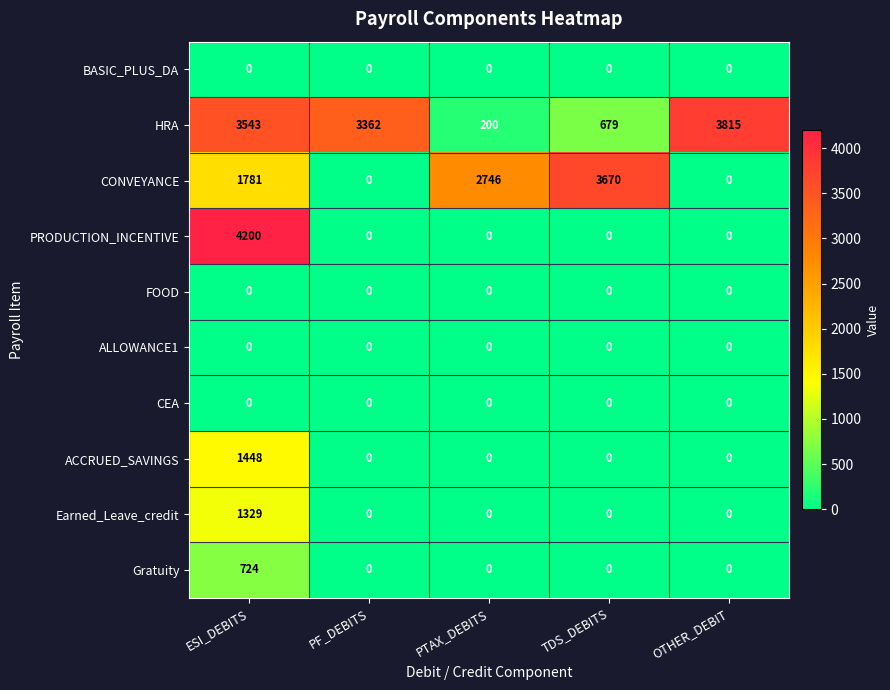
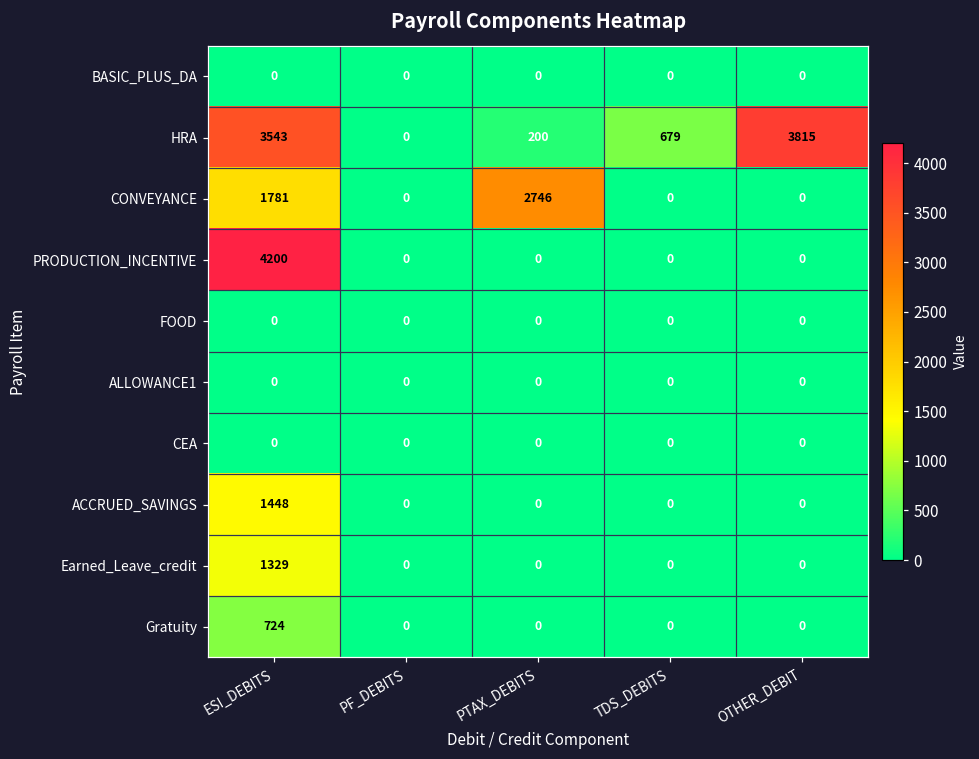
HRA, PF_DEBITS: 3362 -> 0
CONVEYANCE, TDS_DEBITS: 3670 -> 0
